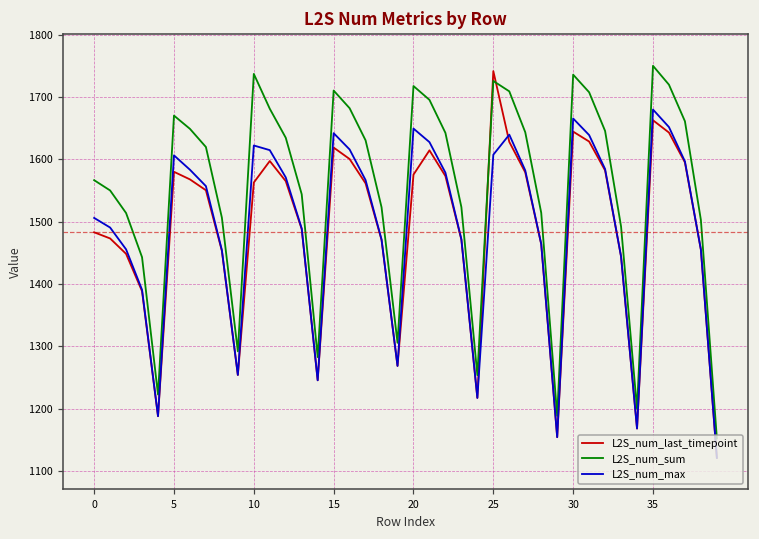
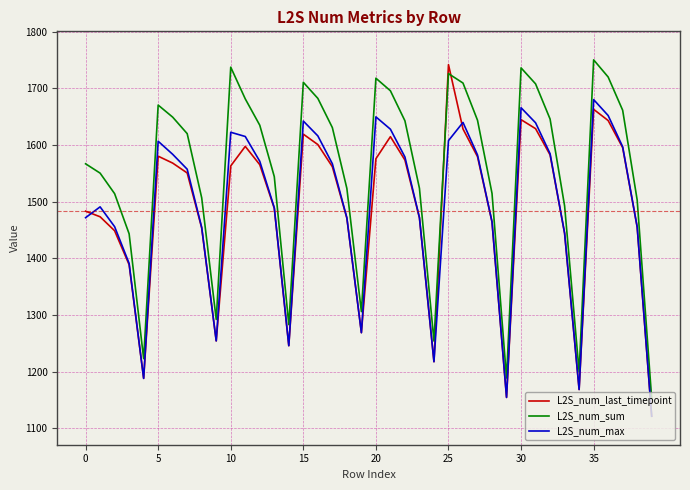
L2S_num_max, 0: 1510 -> 1470
